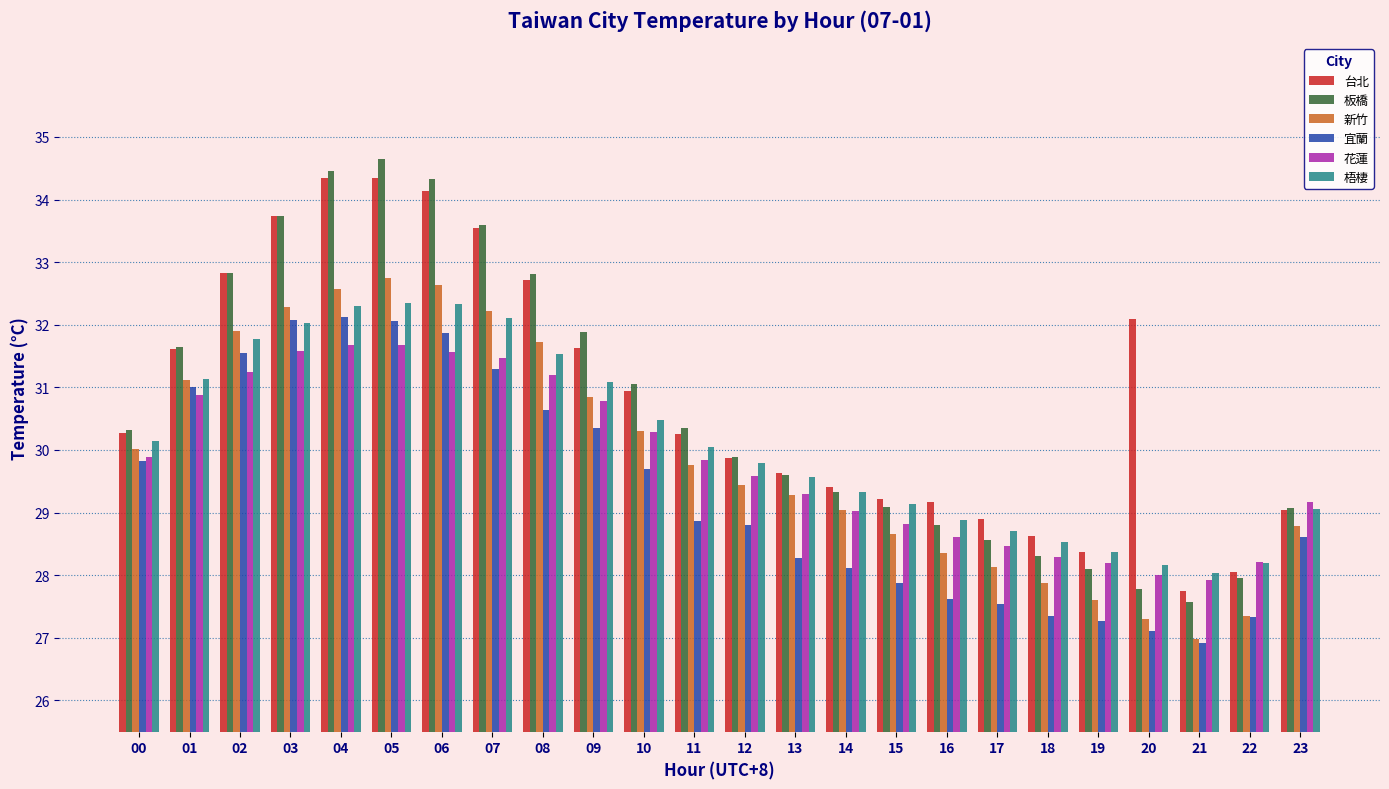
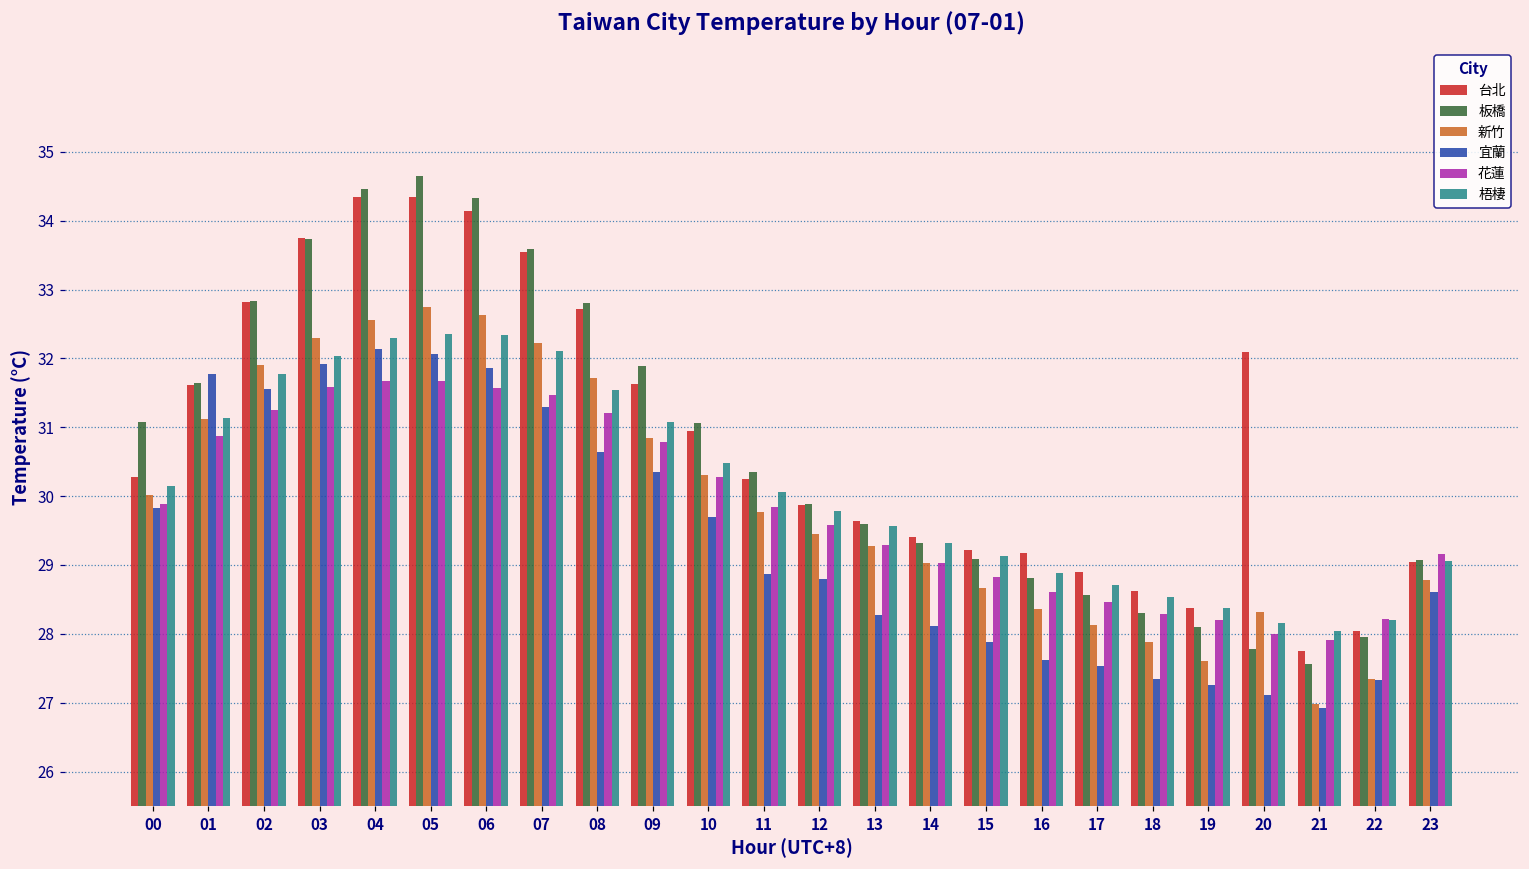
板橋, 00: 30.3 -> 31.1
宜蘭, 01: 31.0 -> 31.8
宜蘭, 03: 32.1 -> 31.9
新竹, 20: 27.3 -> 28.3
